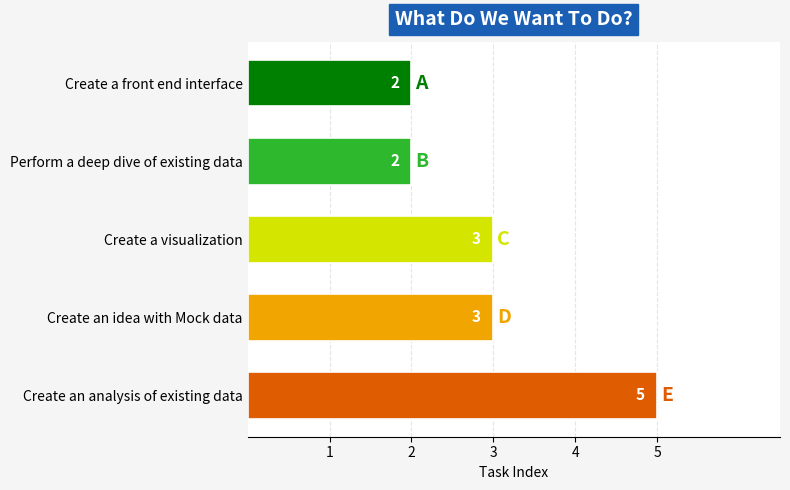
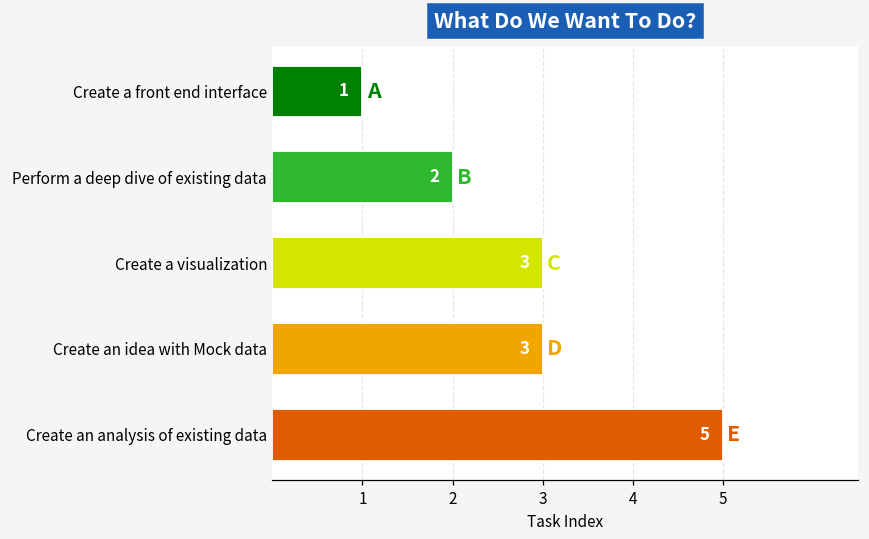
Create a front end interface: 2 -> 1
